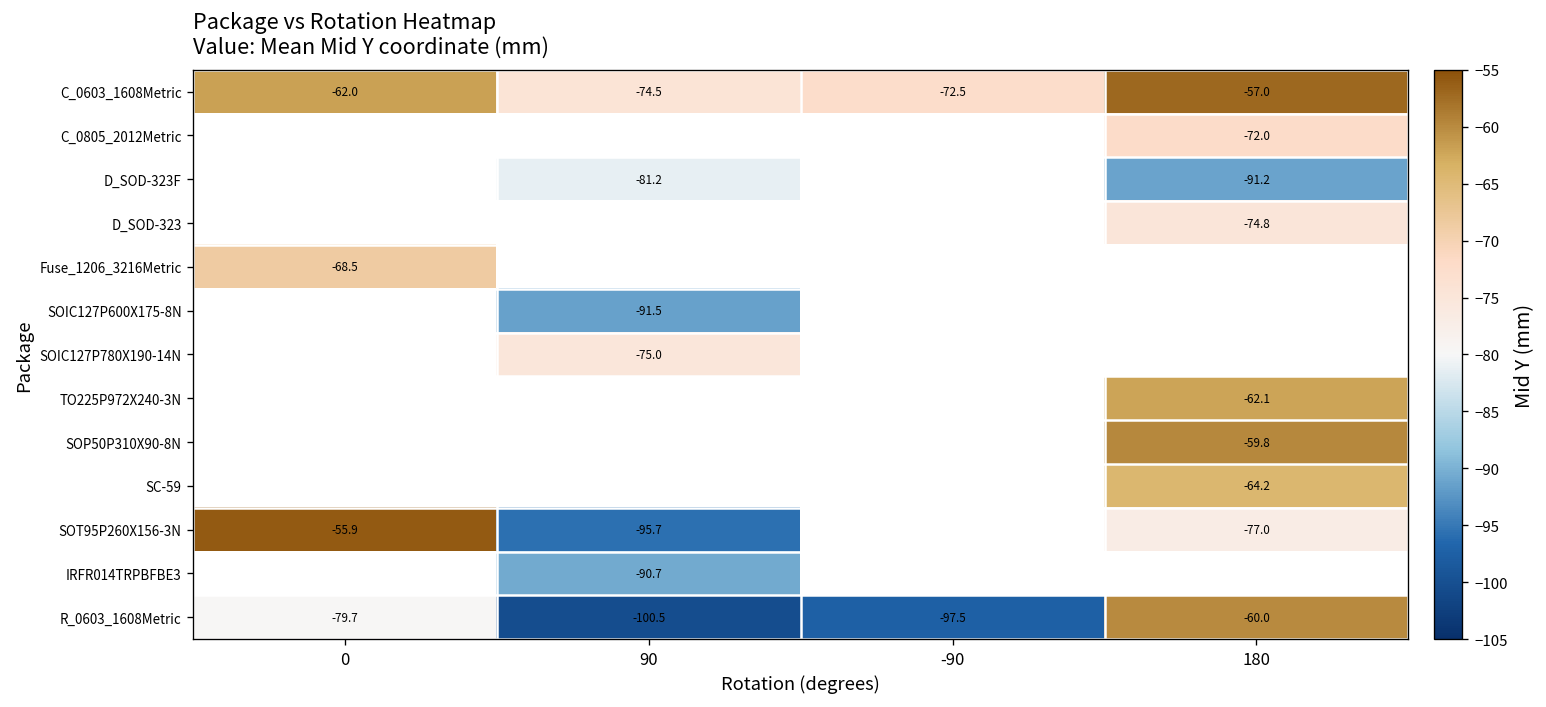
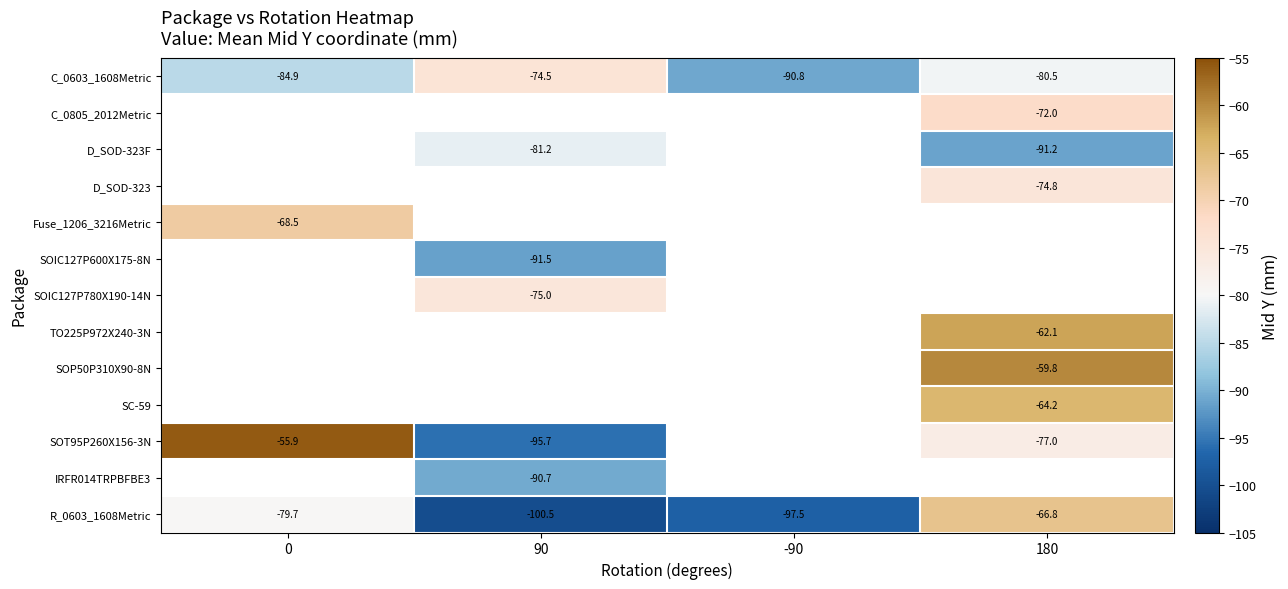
C_0603_1608Metric, 0: -62.0 -> -84.9
C_0603_1608Metric, -90: -72.5 -> -90.8
C_0603_1608Metric, 180: -57.0 -> -80.5
R_0603_1608Metric, 180: -60.0 -> -66.8
